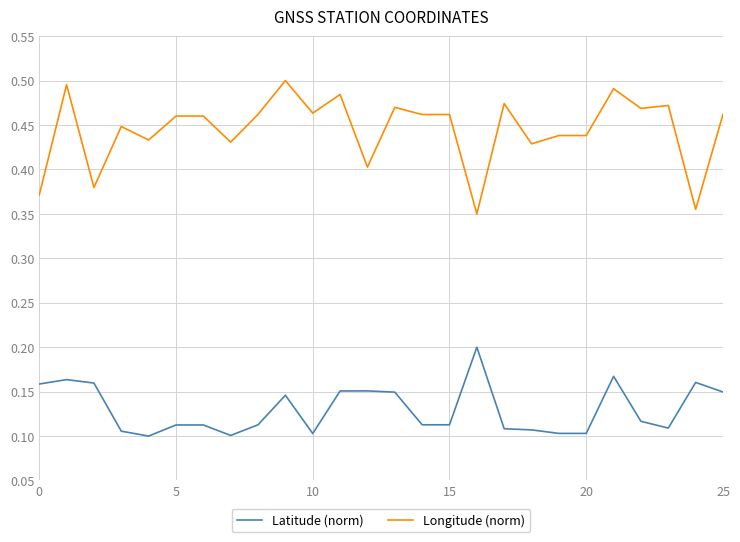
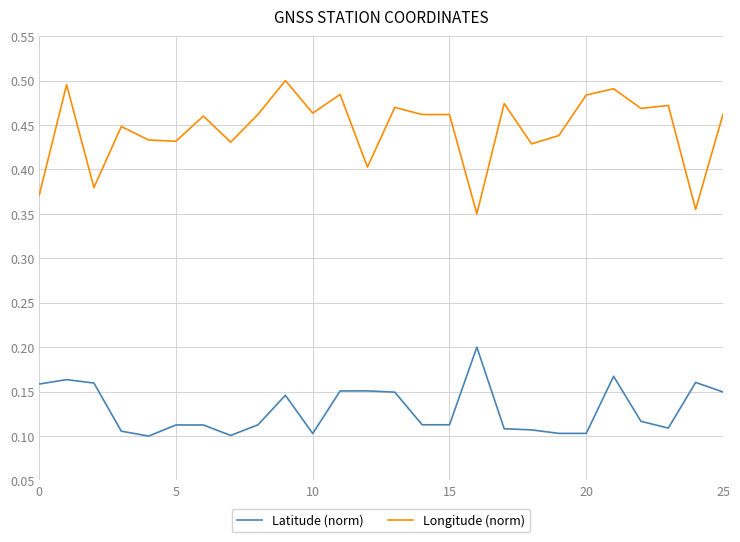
Longitude (norm), 5: 0.46 -> 0.43
Longitude (norm), 20: 0.44 -> 0.48
